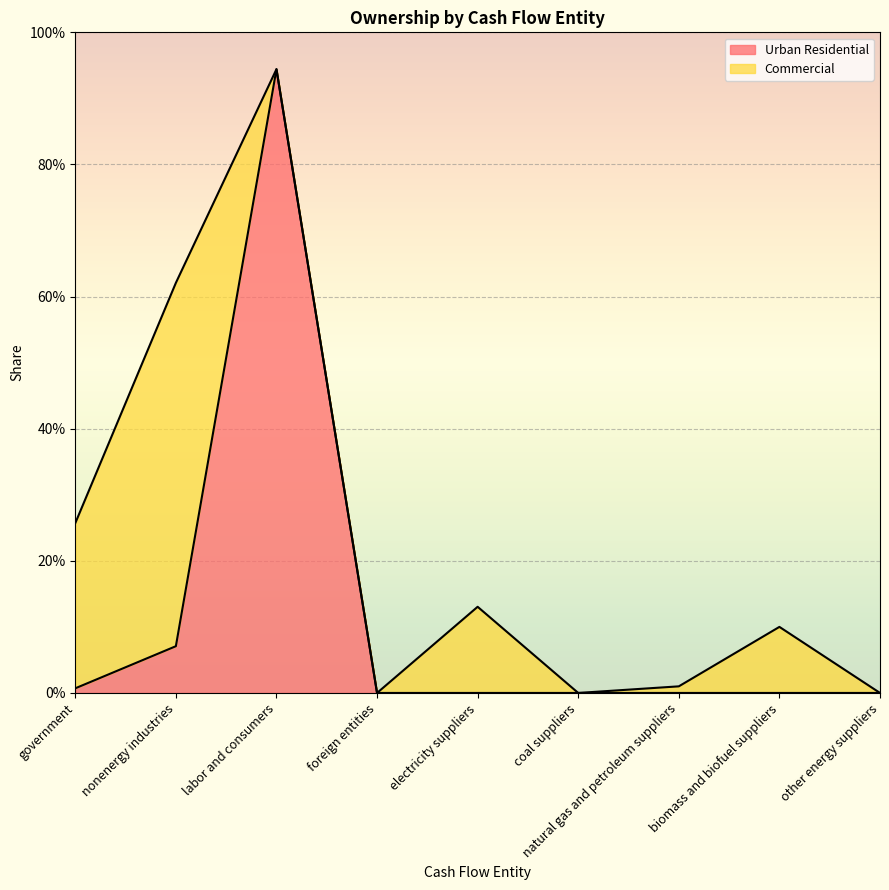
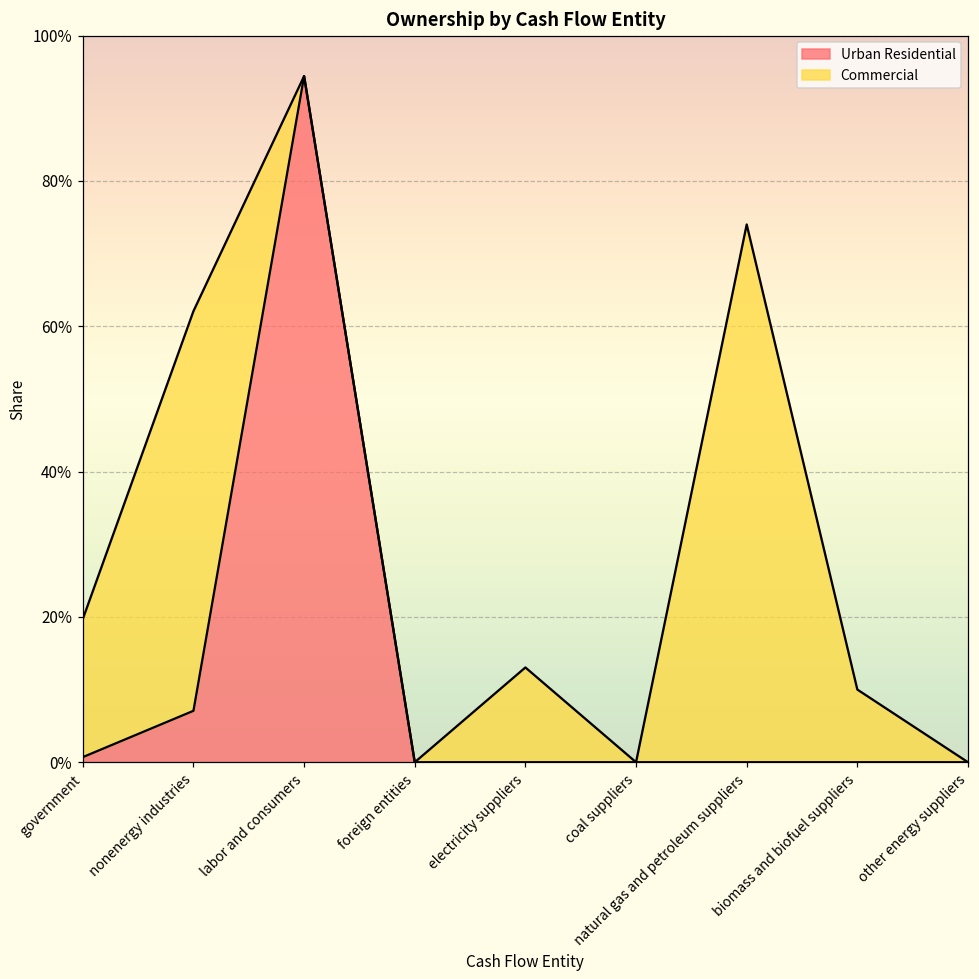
Commercial, government: 25% -> 19%
Commercial, natural gas and petroleum suppliers: 1% -> 74%
